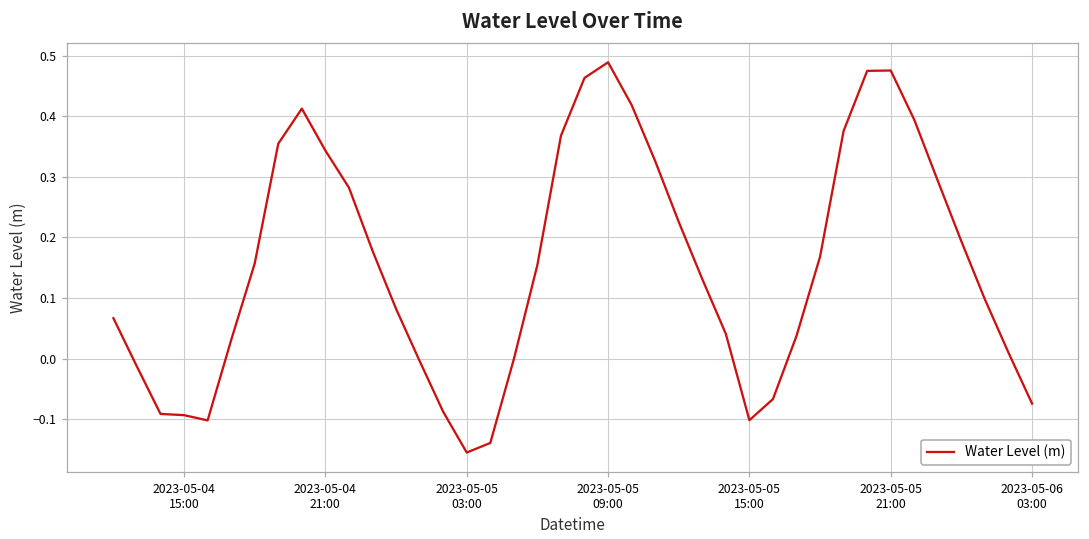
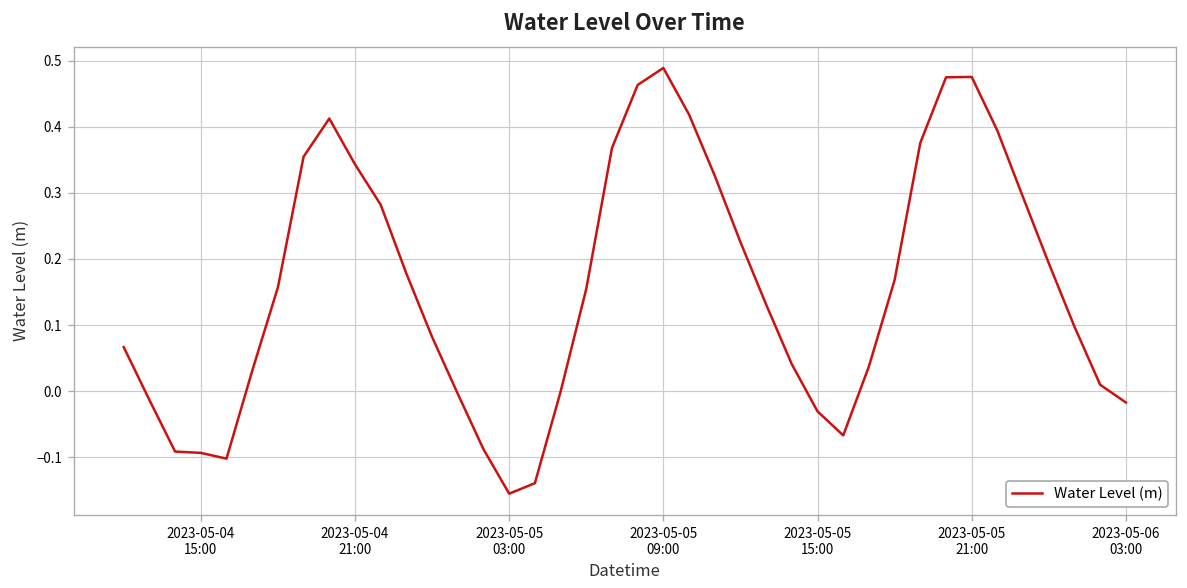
2023-05-05 15:00: -0.10 -> -0.03
2023-05-06 03:00: -0.07 -> -0.02
